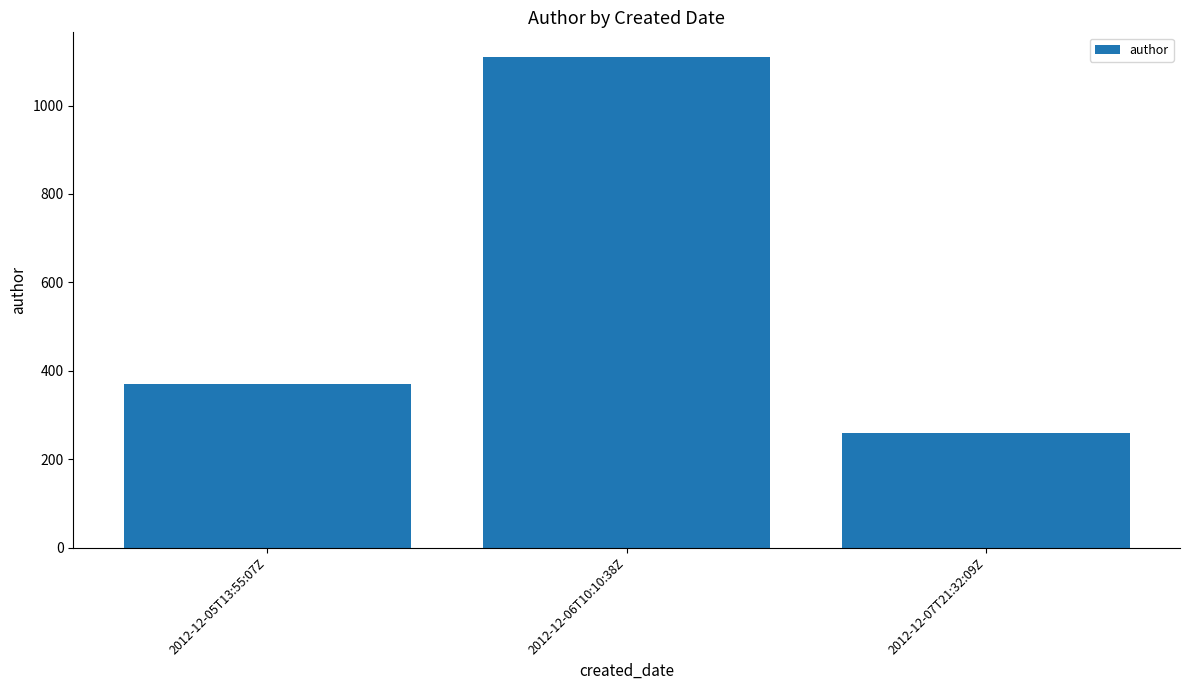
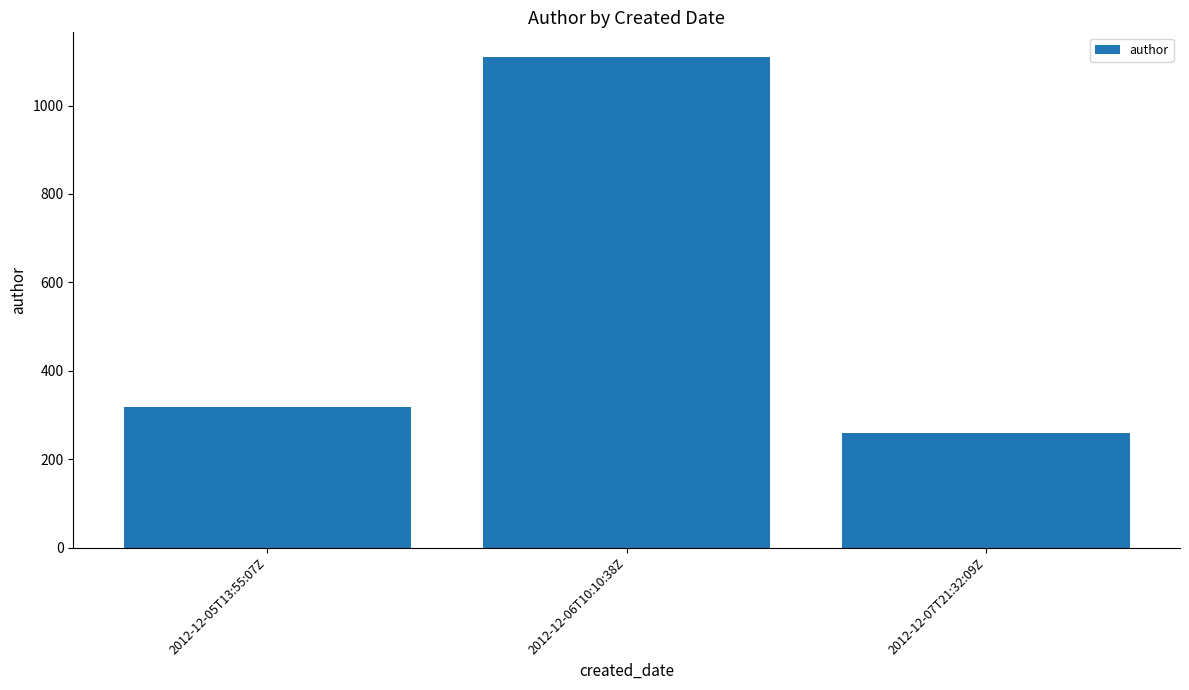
2012-12-05T13:55:07Z: 370 -> 320
